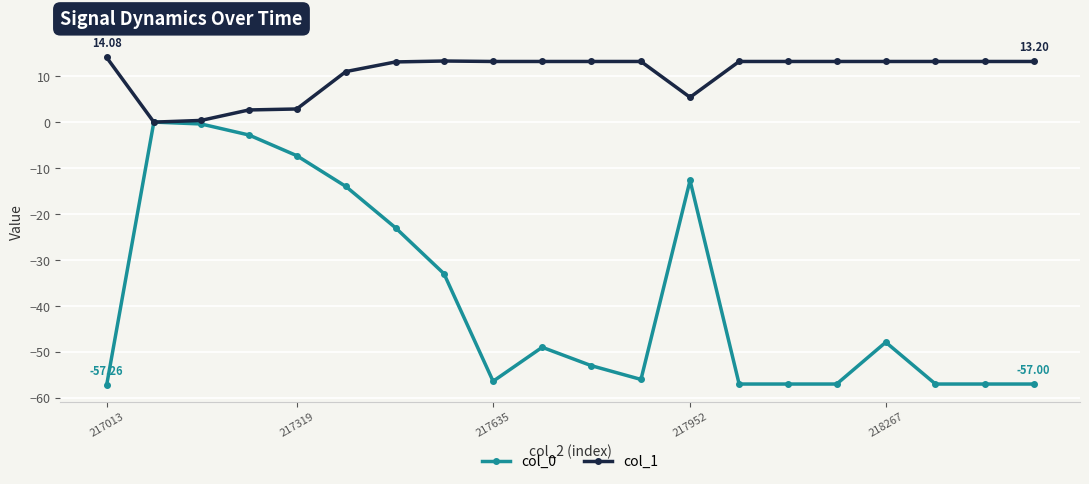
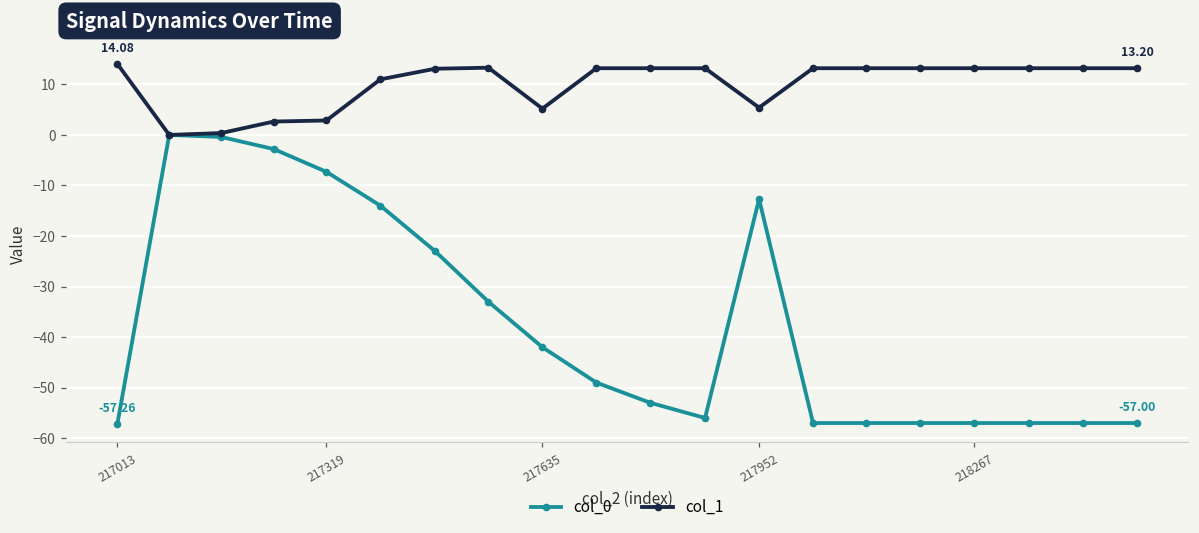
col_0, 217635: -56 -> -42
col_1, 217635: 13 -> 5
col_0, 218267: -48 -> -57
